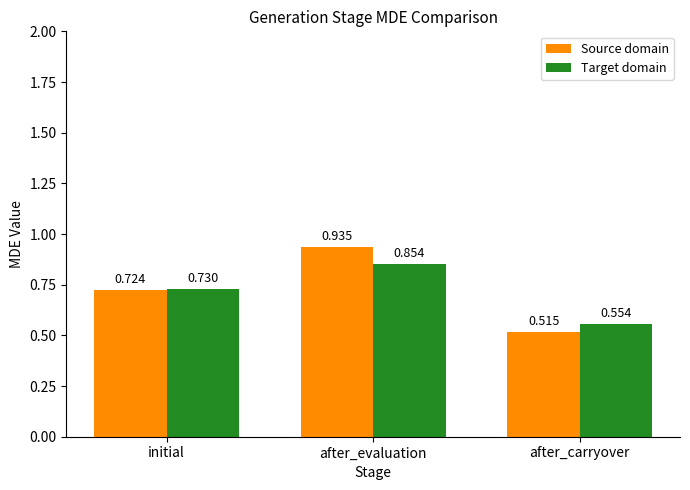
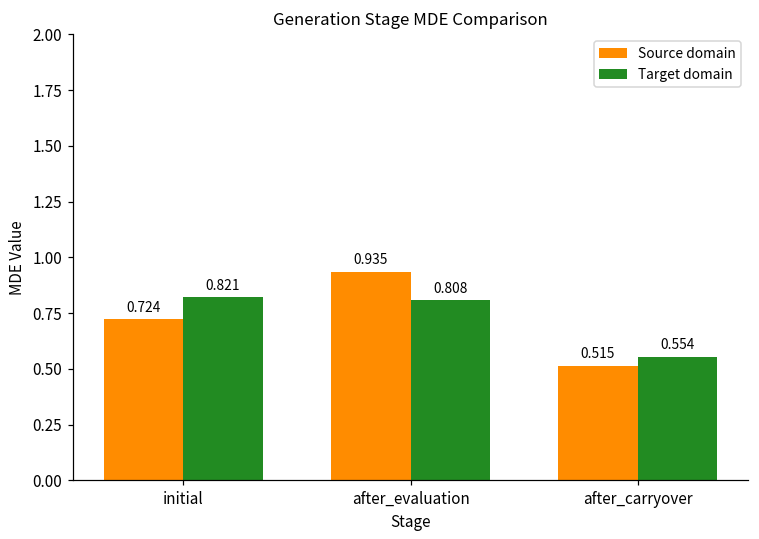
Target domain, initial: 0.730 -> 0.821
Target domain, after_evaluation: 0.854 -> 0.808
